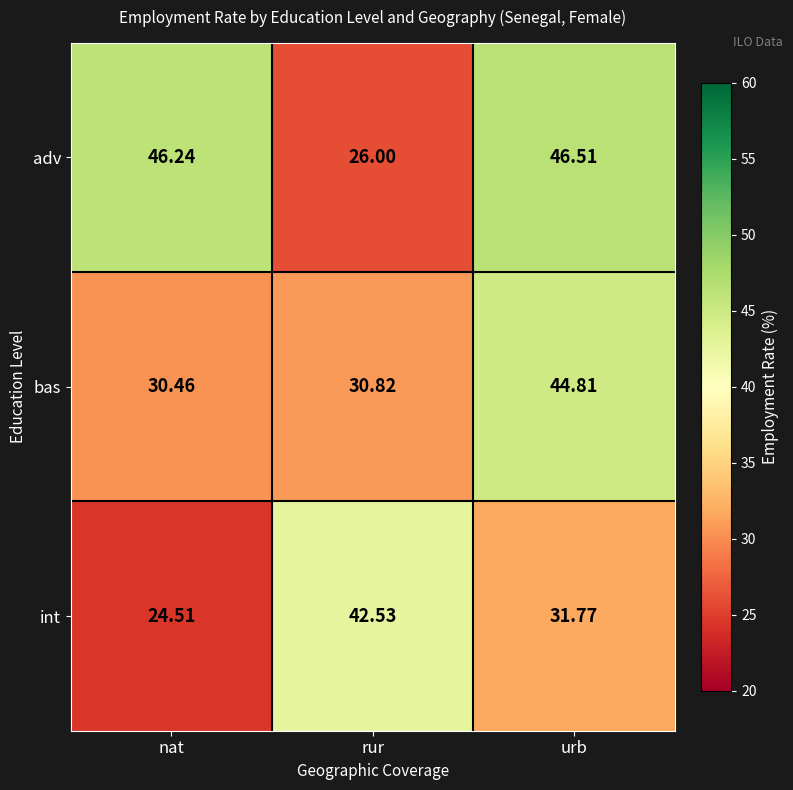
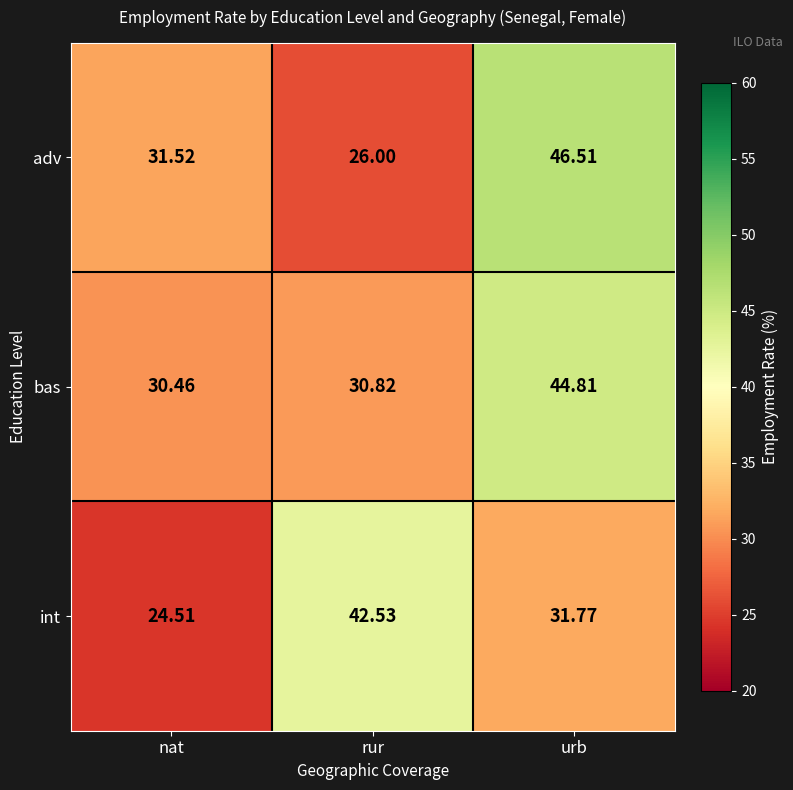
adv, nat: 46.24 -> 31.52
